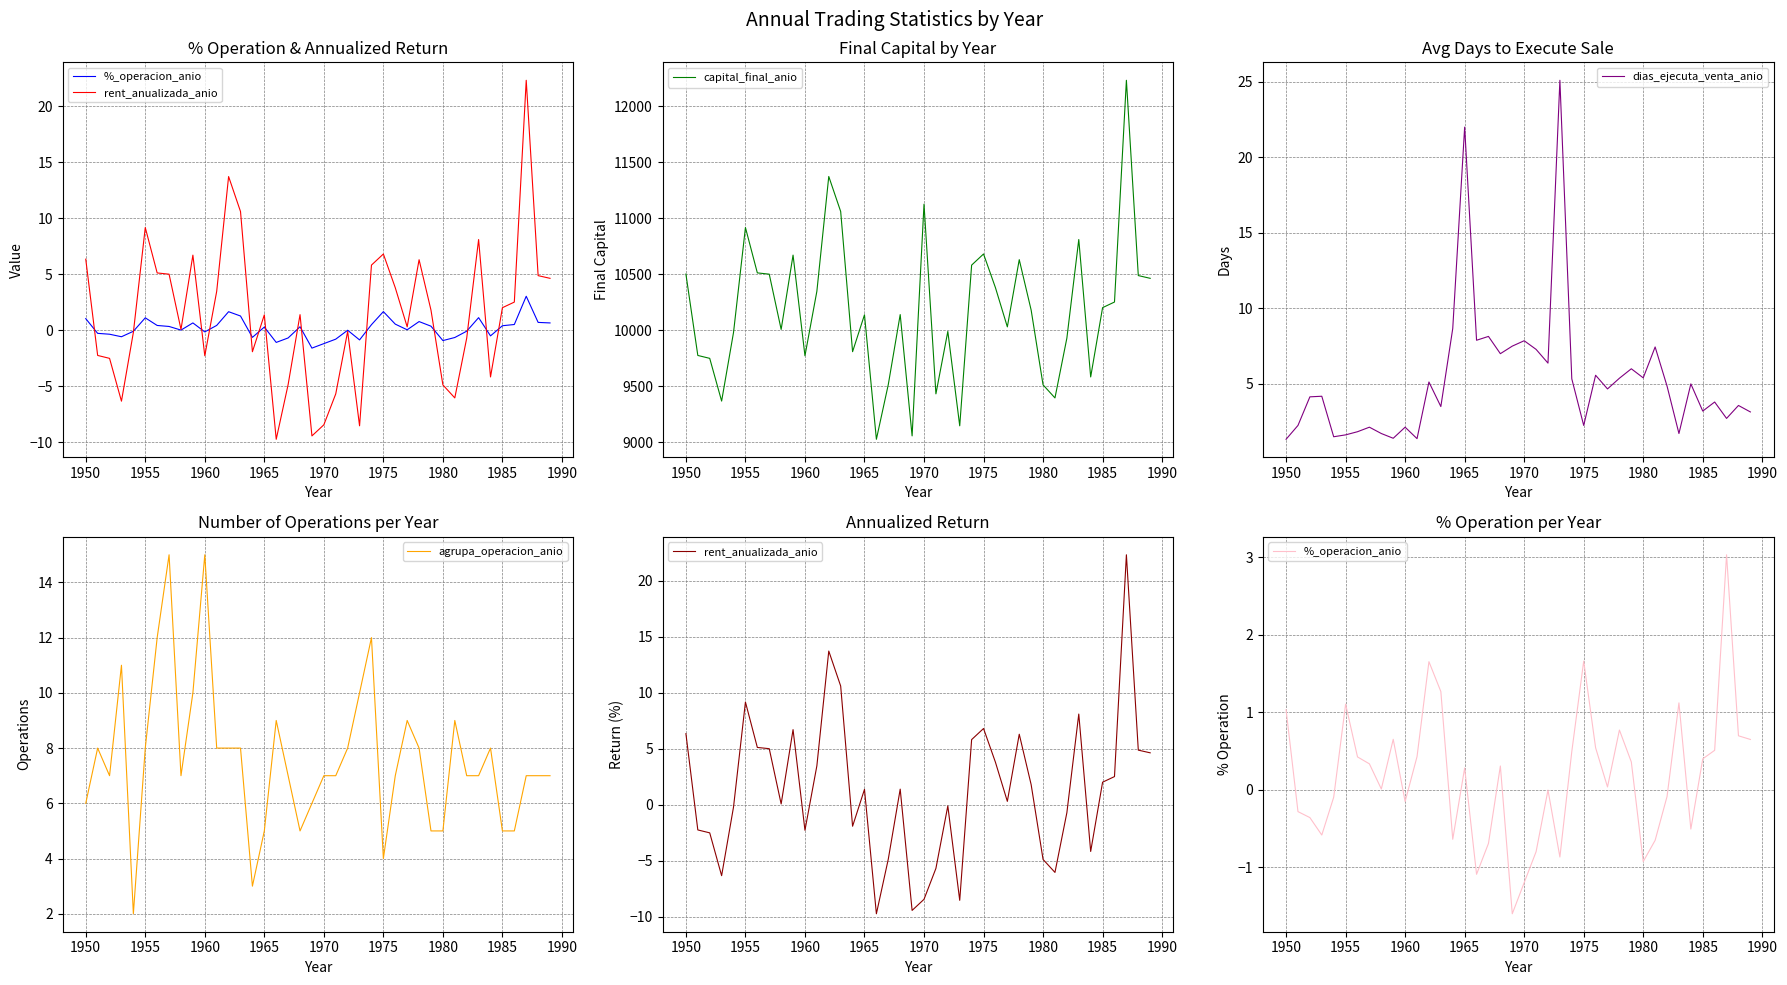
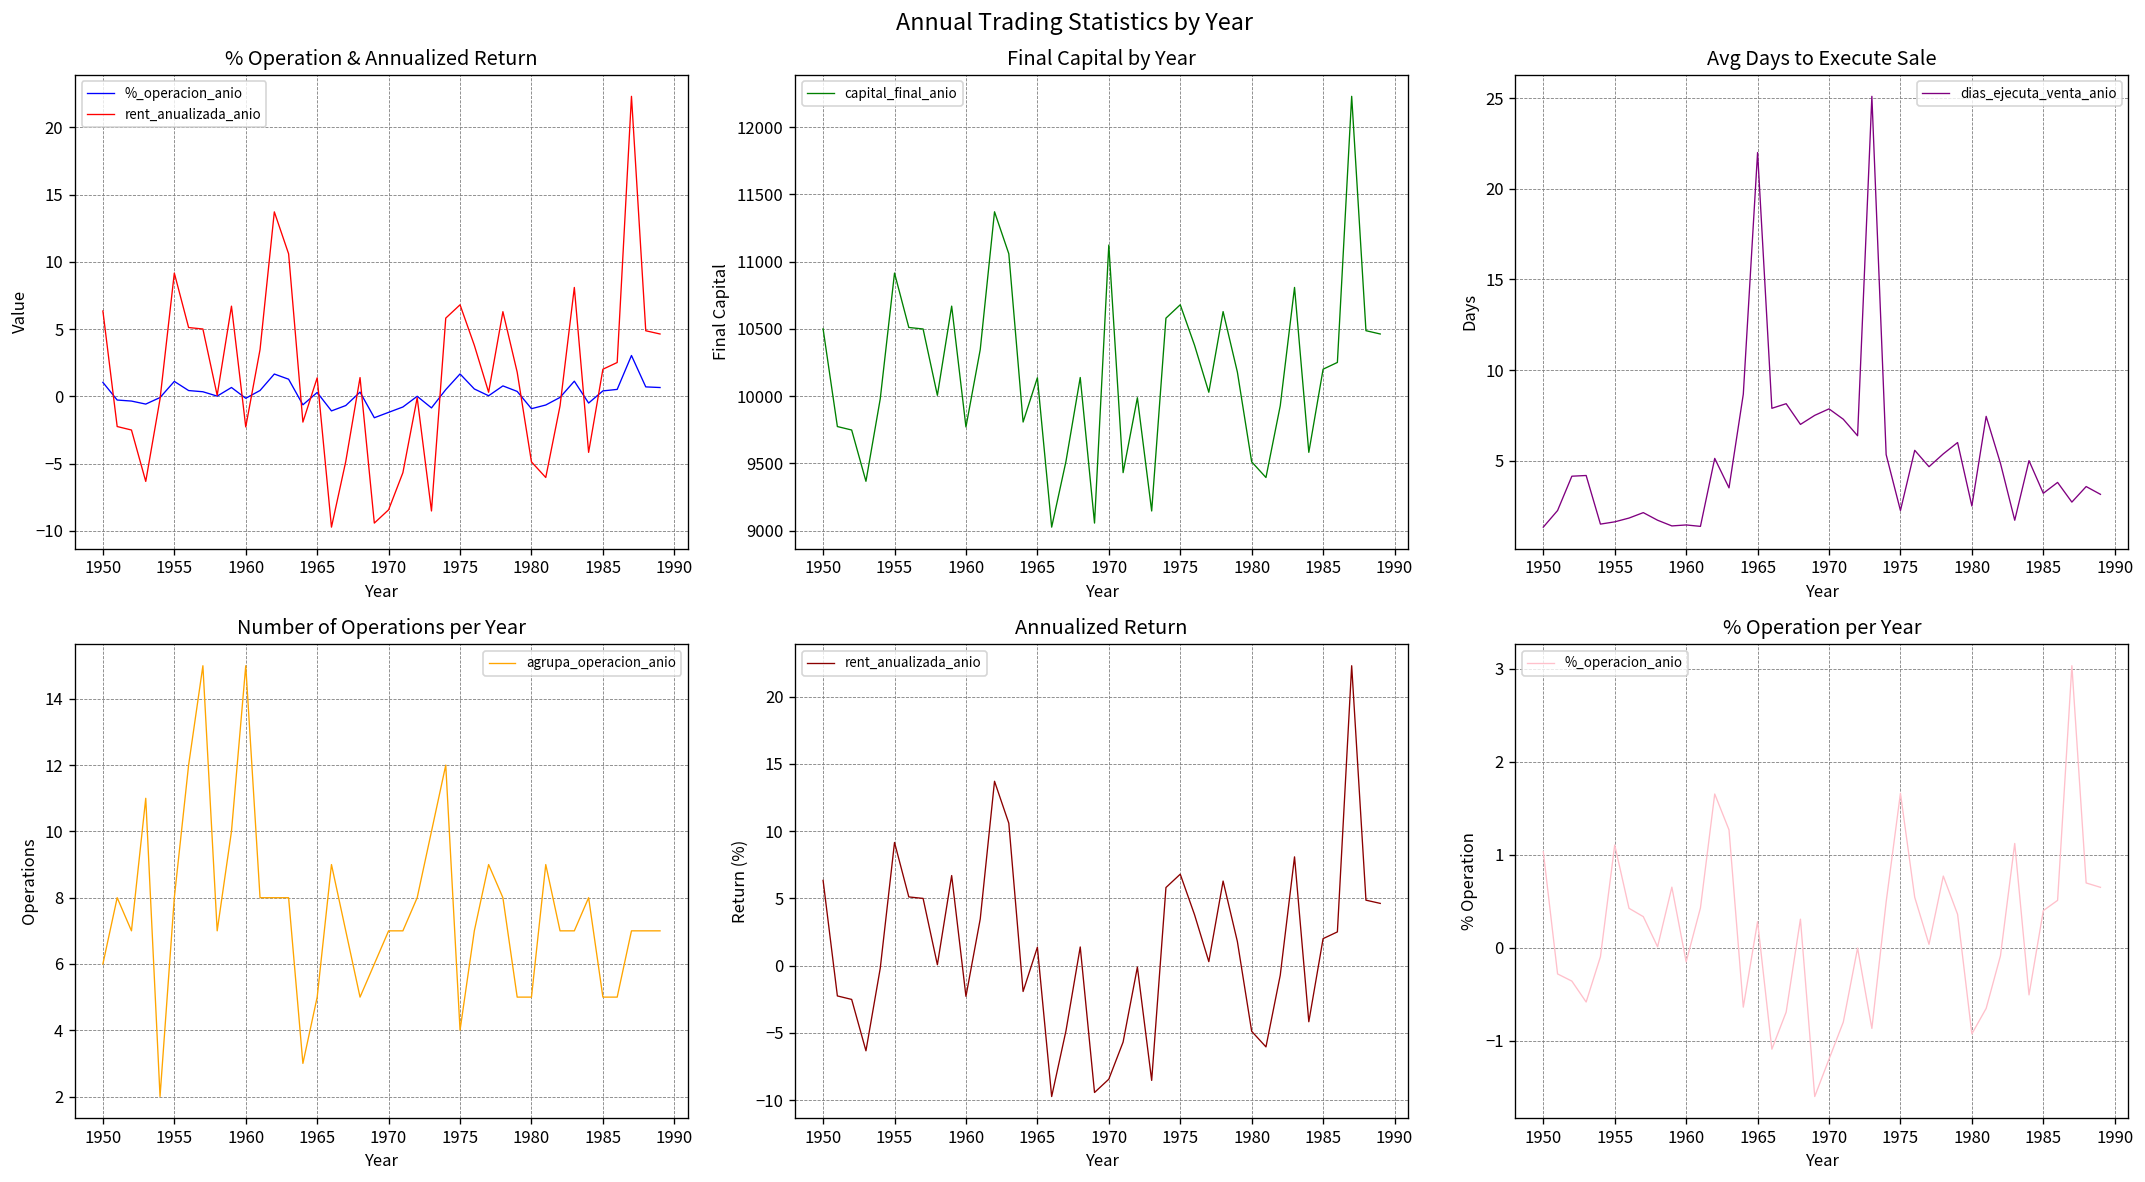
Avg Days to Execute Sale, 1960: 2.1 -> 1.5
Avg Days to Execute Sale, 1980: 5.4 -> 2.5
